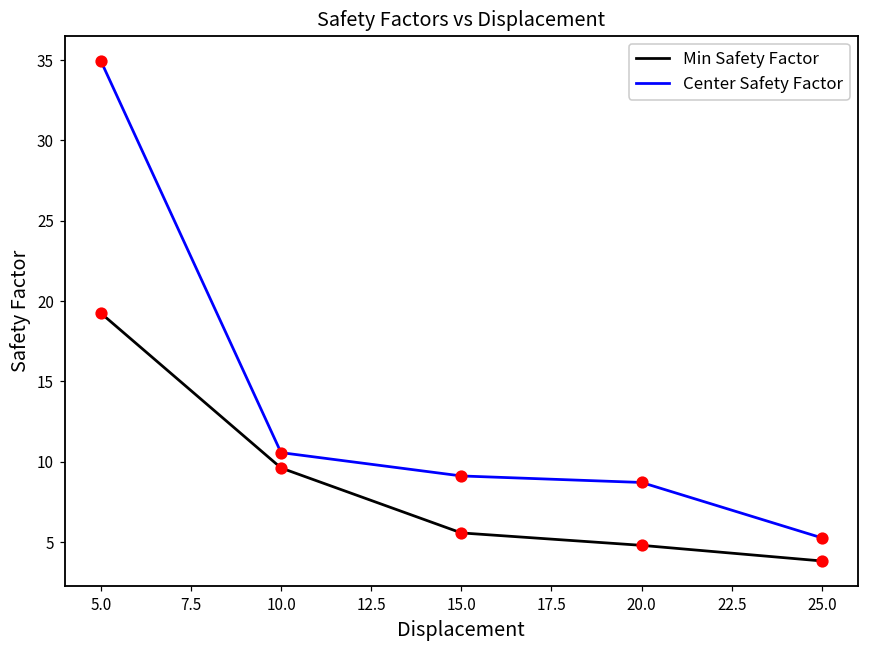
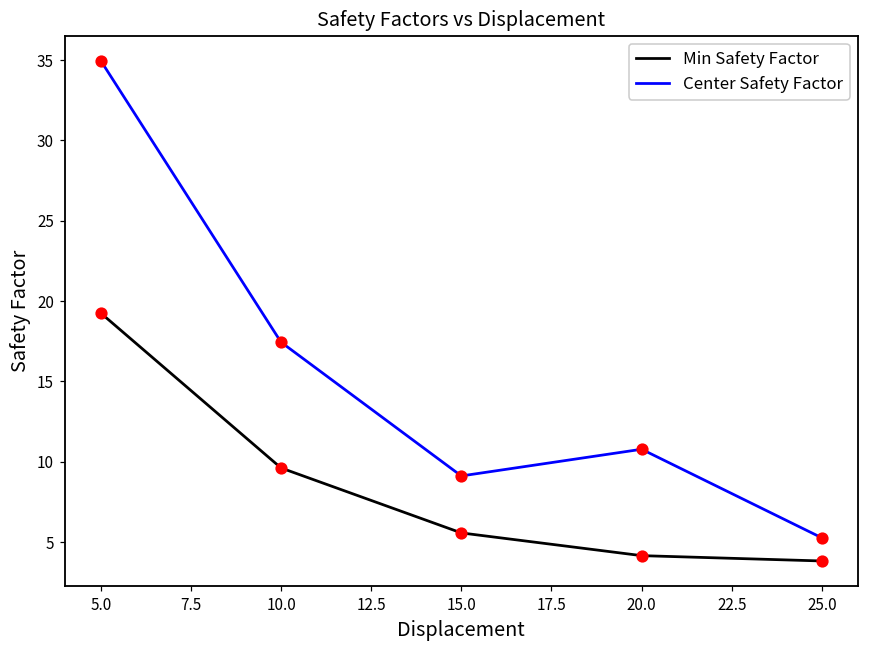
Center Safety Factor, 10.0: 10.6 -> 17.4
Min Safety Factor, 20.0: 4.8 -> 4.2
Center Safety Factor, 20.0: 8.7 -> 10.8
